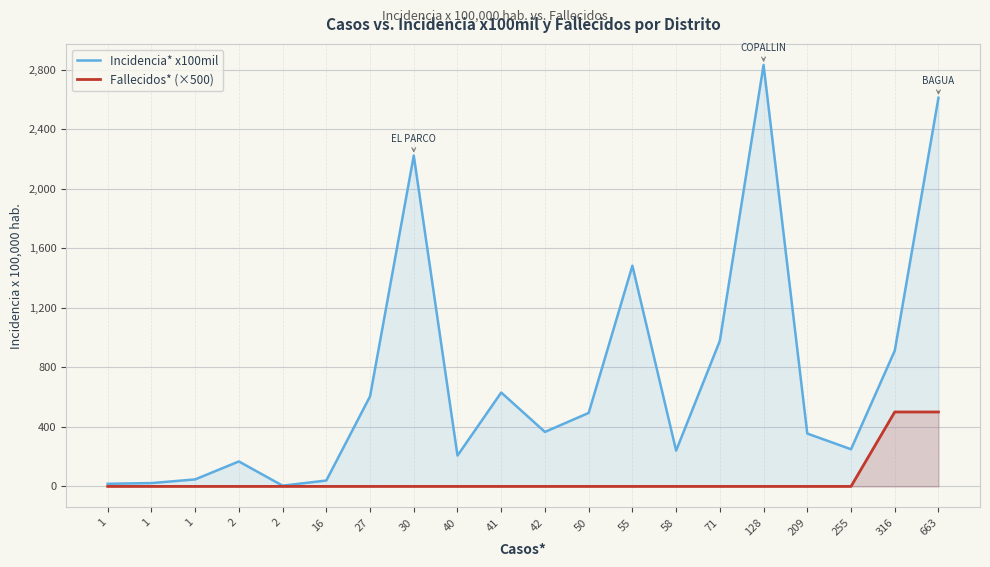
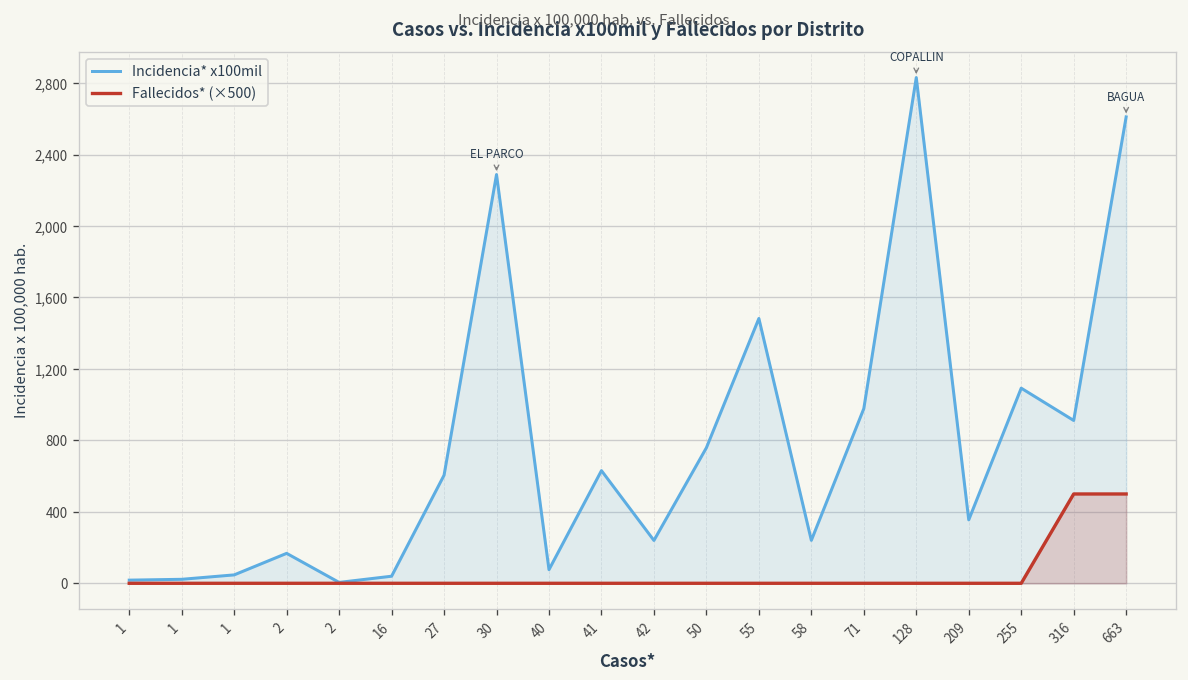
Incidencia* x100mil, 30: 2,220 -> 2,290
Incidencia* x100mil, 40: 210 -> 80
Incidencia* x100mil, 42: 370 -> 240
Incidencia* x100mil, 50: 490 -> 760
Incidencia* x100mil, 255: 250 -> 1,090
